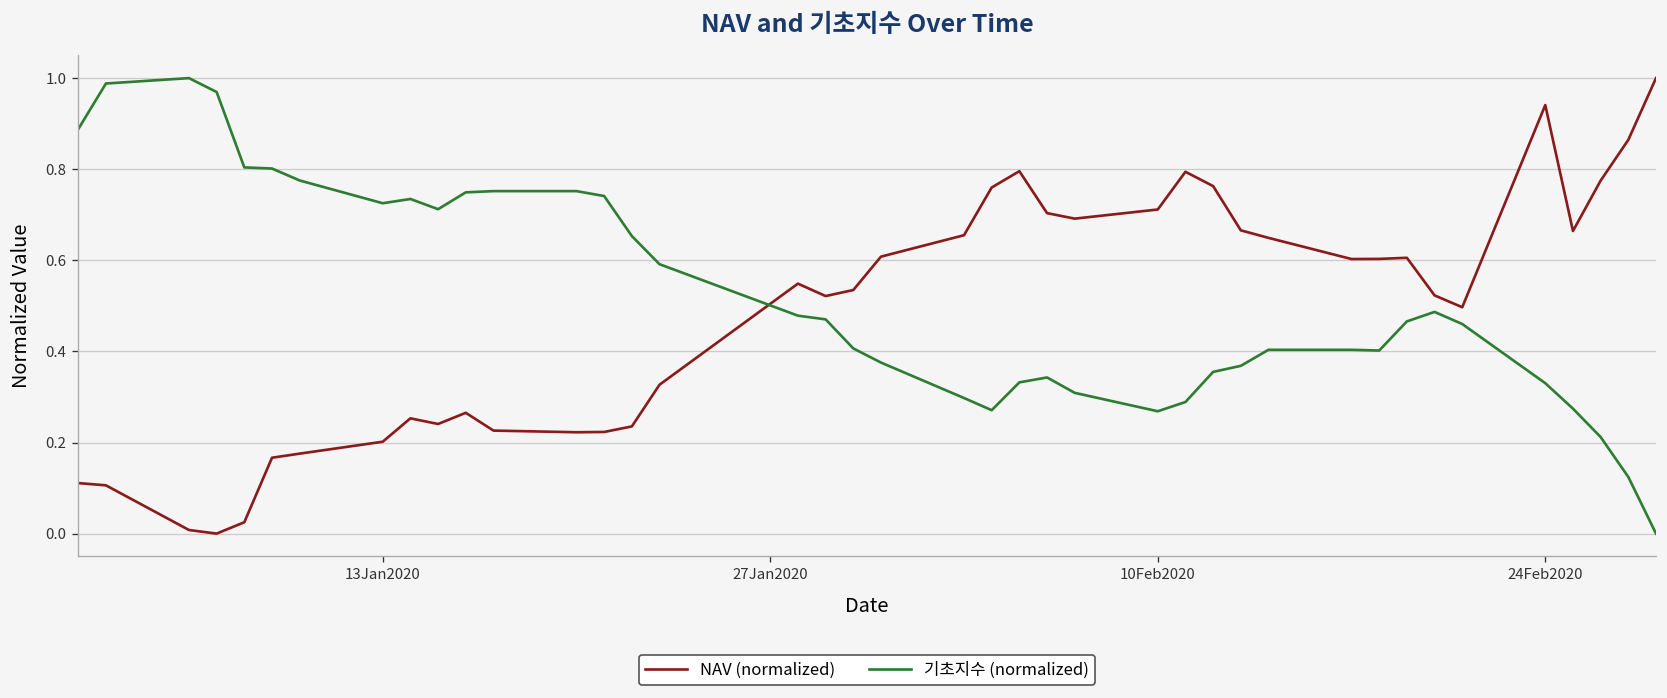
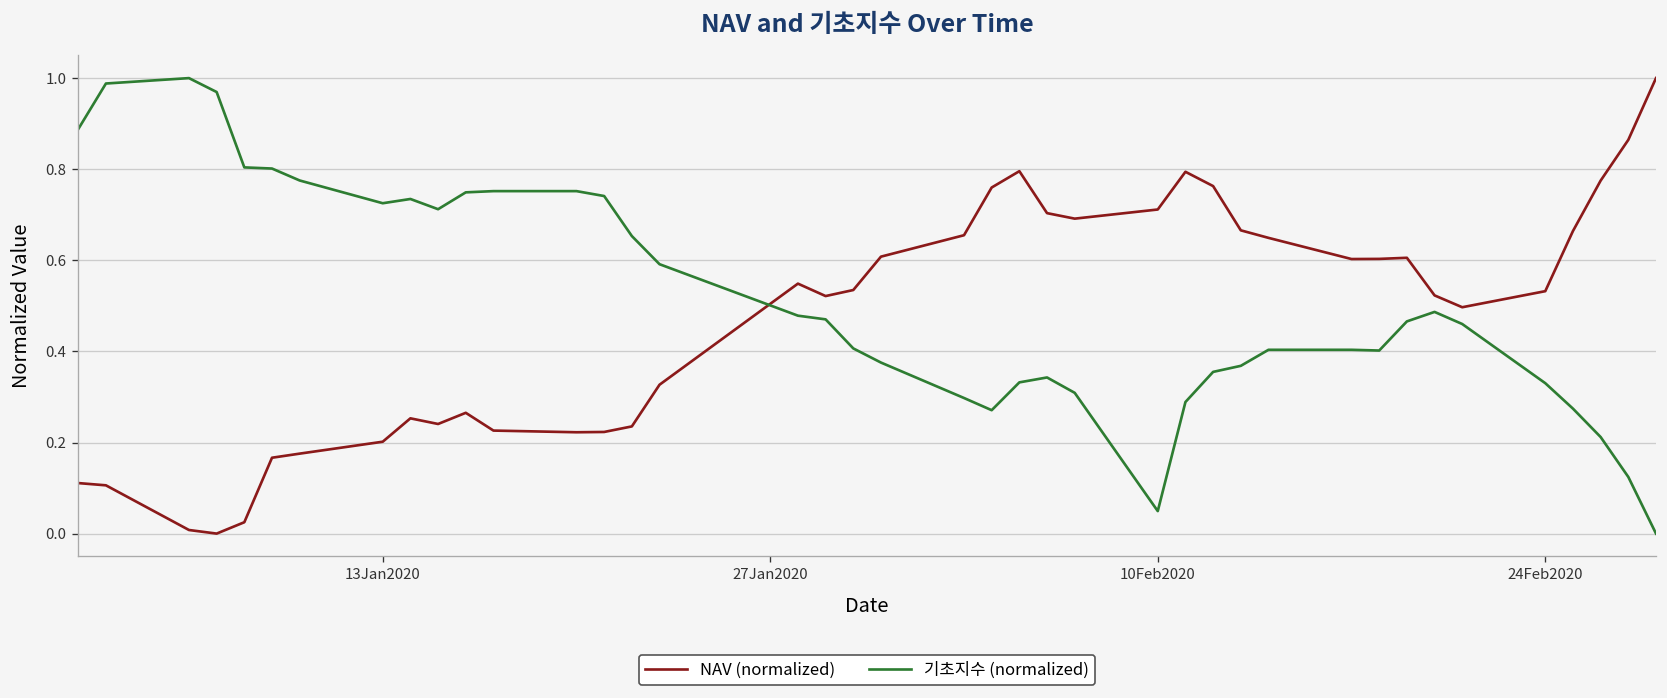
기초지수 (normalized), 10Feb2020: 0.27 -> 0.05
NAV (normalized), 24Feb2020: 0.94 -> 0.53
